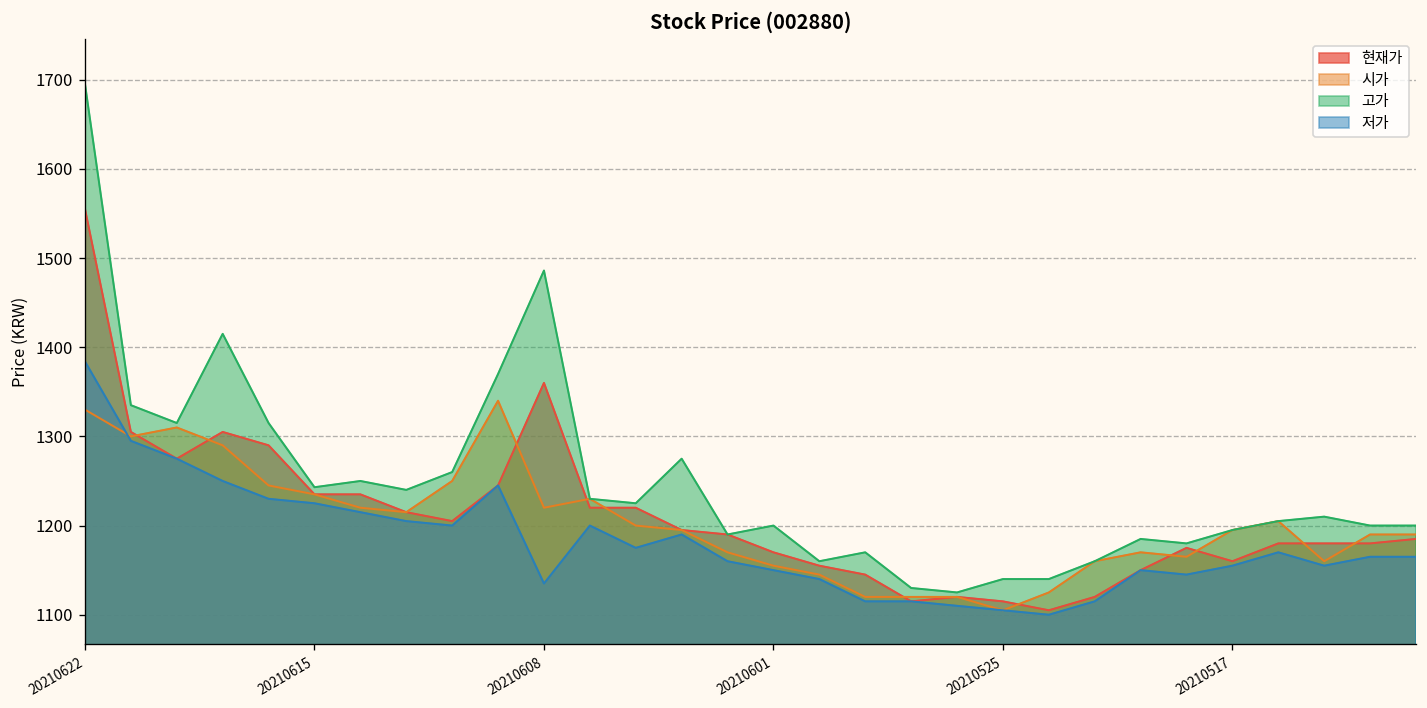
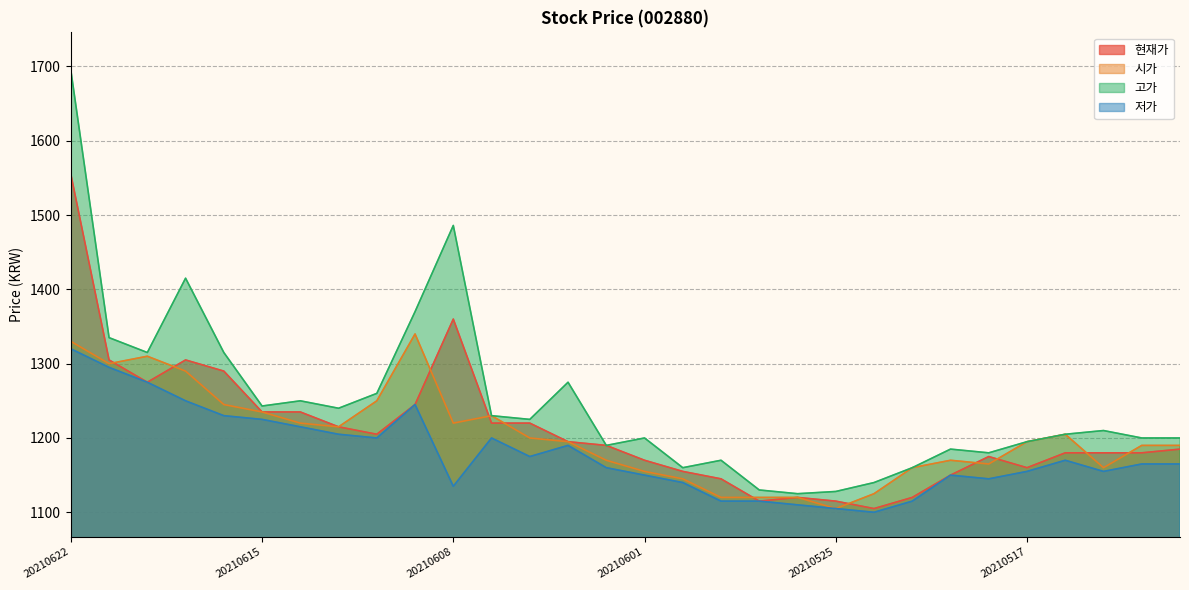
저가, 20210622: 1380 -> 1320
고가, 20210525: 1140 -> 1130
